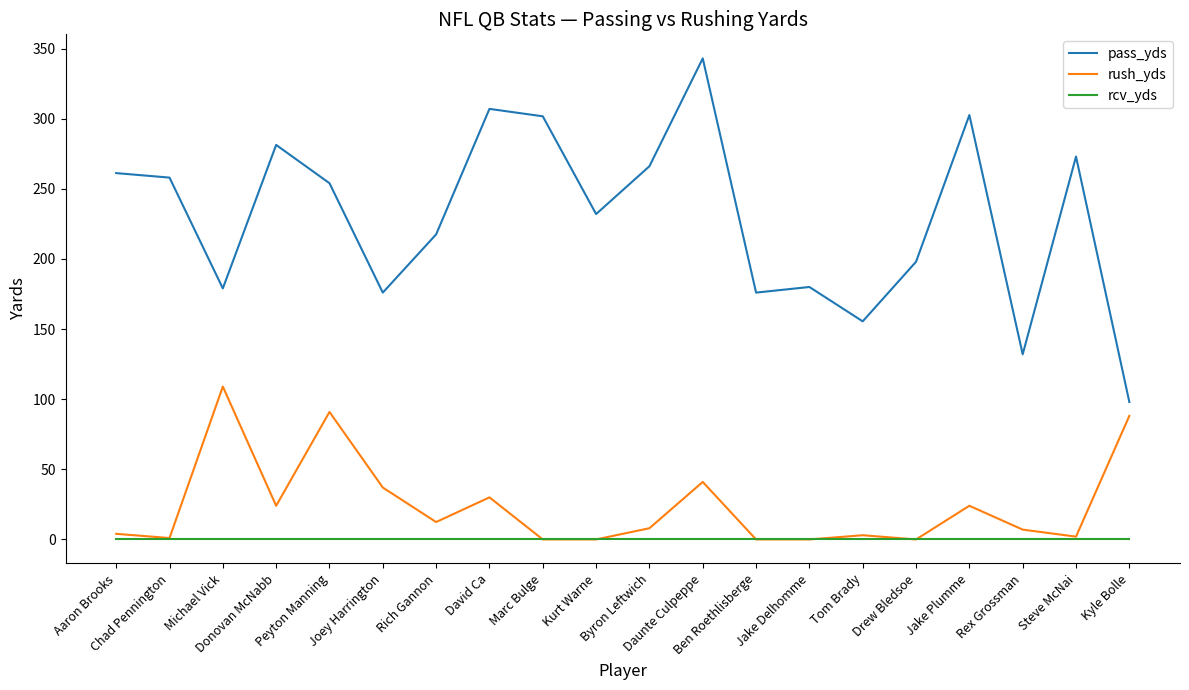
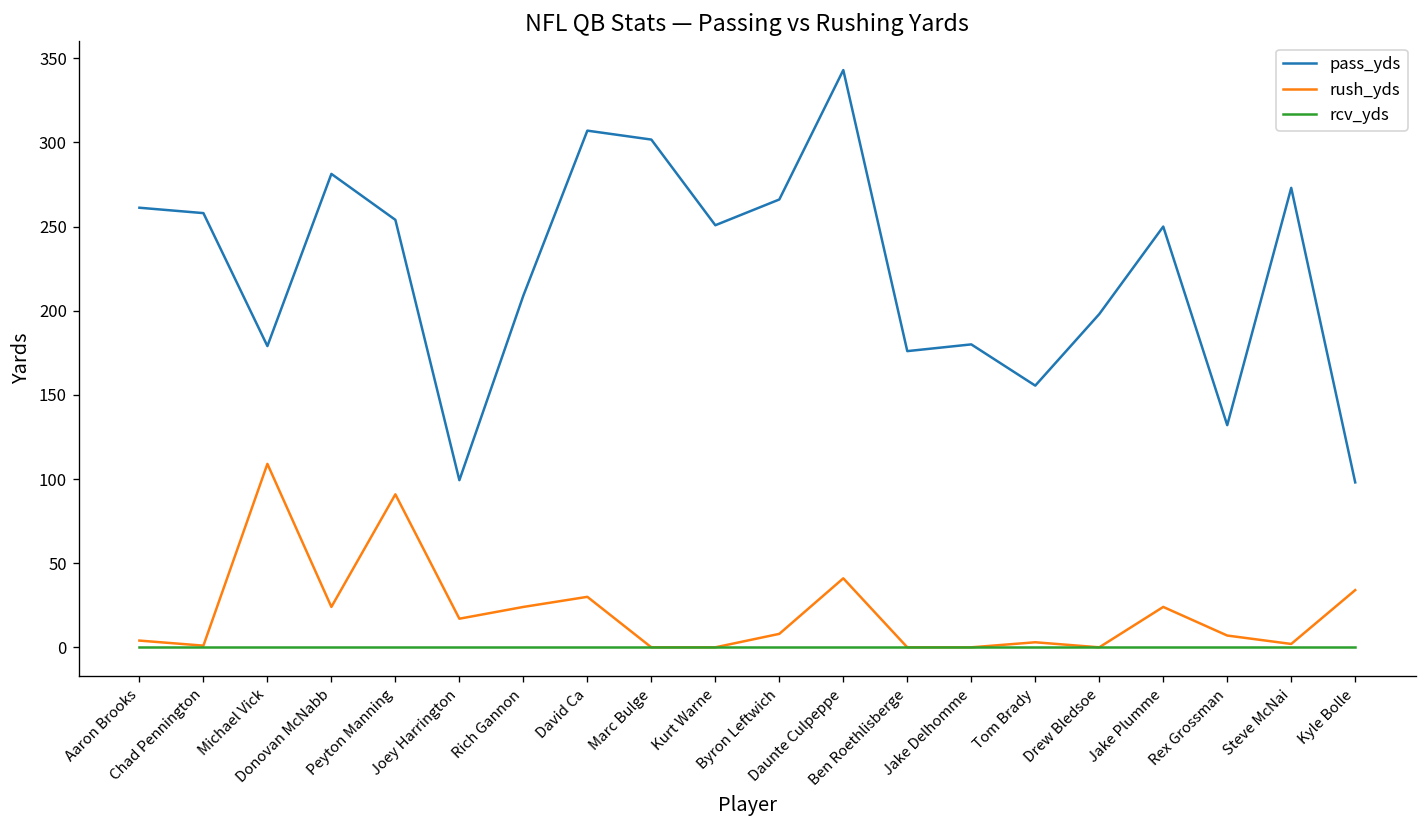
pass_yds, Joey Harrington: 176 -> 99
rush_yds, Joey Harrington: 37 -> 17
pass_yds, Rich Gannon: 218 -> 209
rush_yds, Rich Gannon: 12 -> 24
pass_yds, Kurt Warne: 232 -> 251
pass_yds, Jake Plumme: 303 -> 250
rush_yds, Kyle Bolle: 88 -> 34
